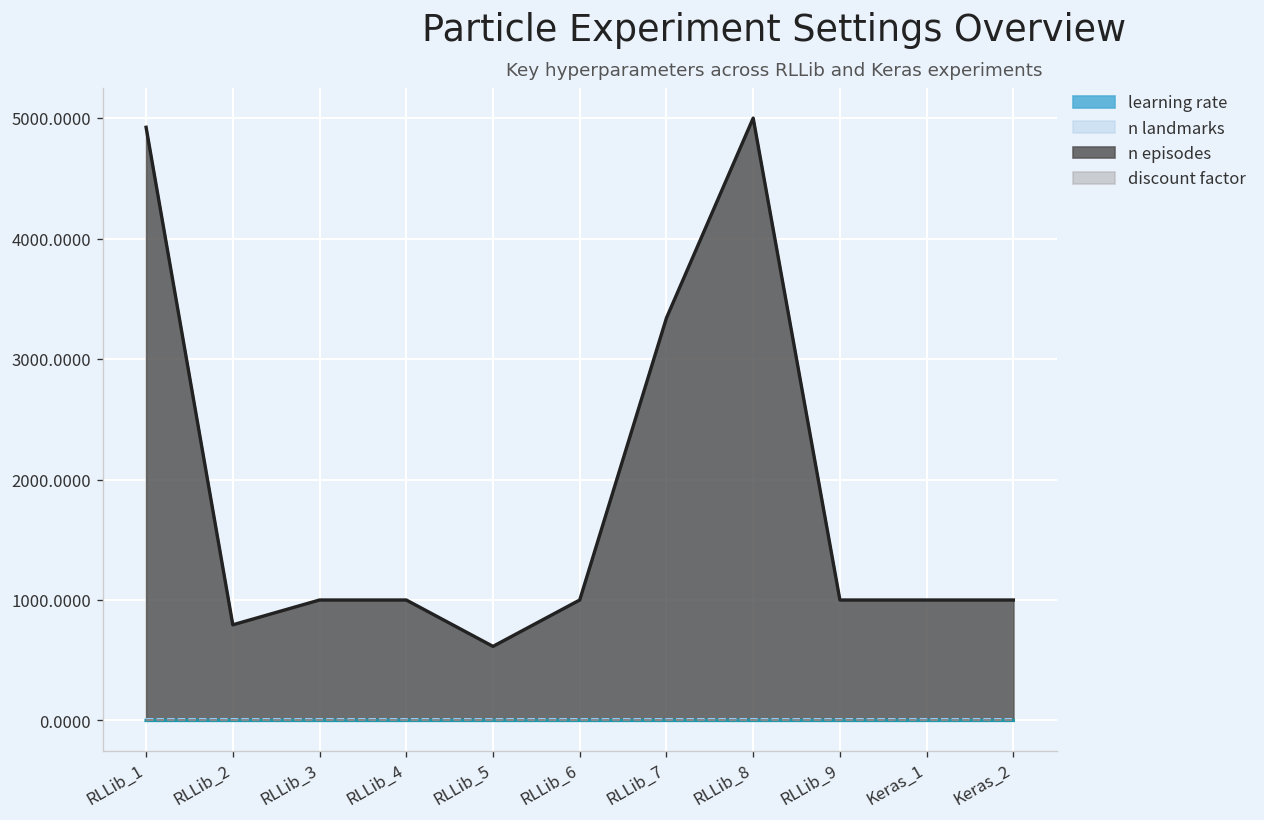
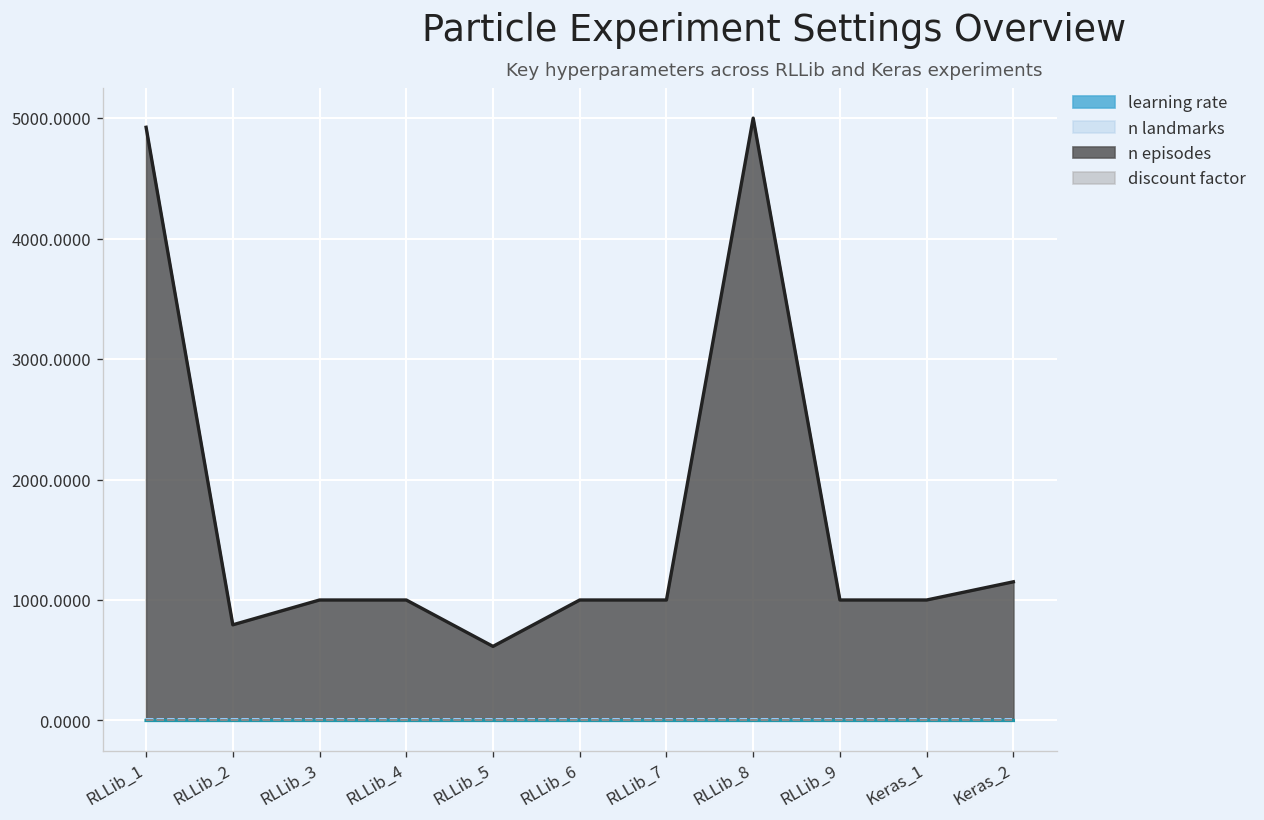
n episodes, RLLib_7: 3340 -> 1000
n episodes, Keras_2: 1000 -> 1150
